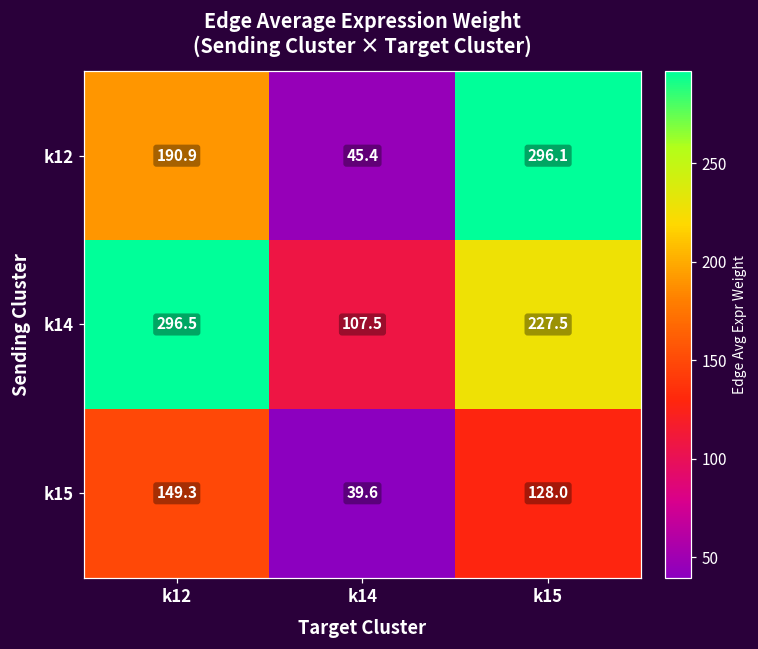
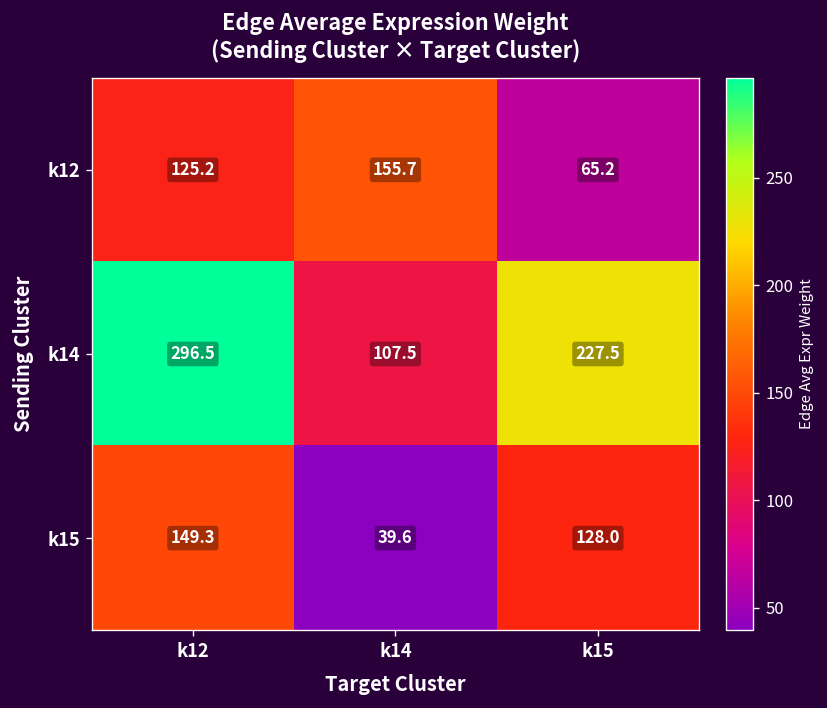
k12, k12: 190.9 -> 125.2
k12, k14: 45.4 -> 155.7
k12, k15: 296.1 -> 65.2
